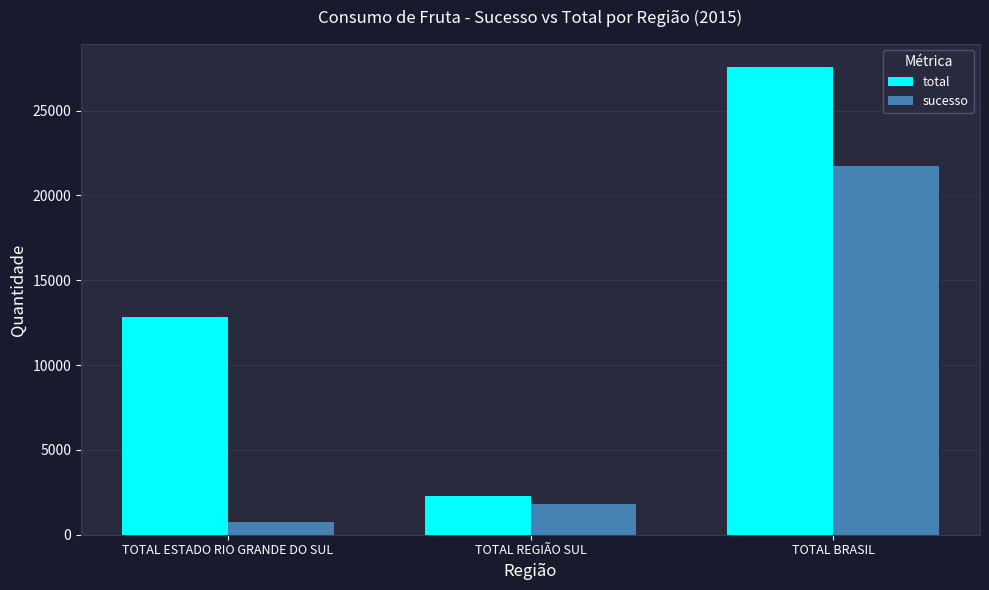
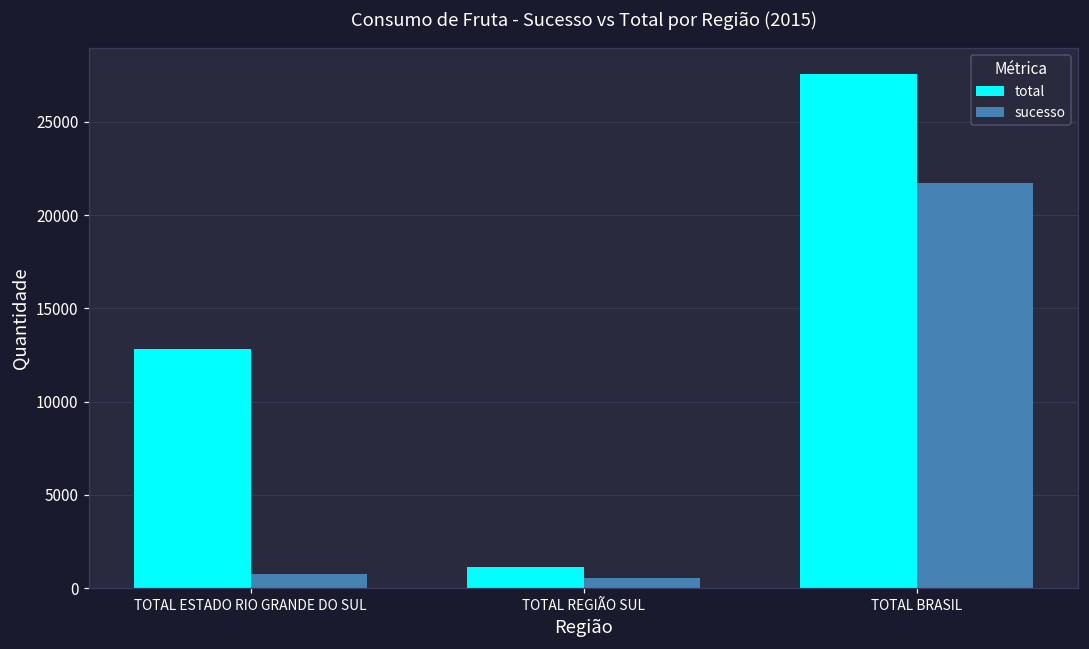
total, TOTAL REGIÃO SUL: 2300 -> 1100
sucesso, TOTAL REGIÃO SUL: 1800 -> 500
